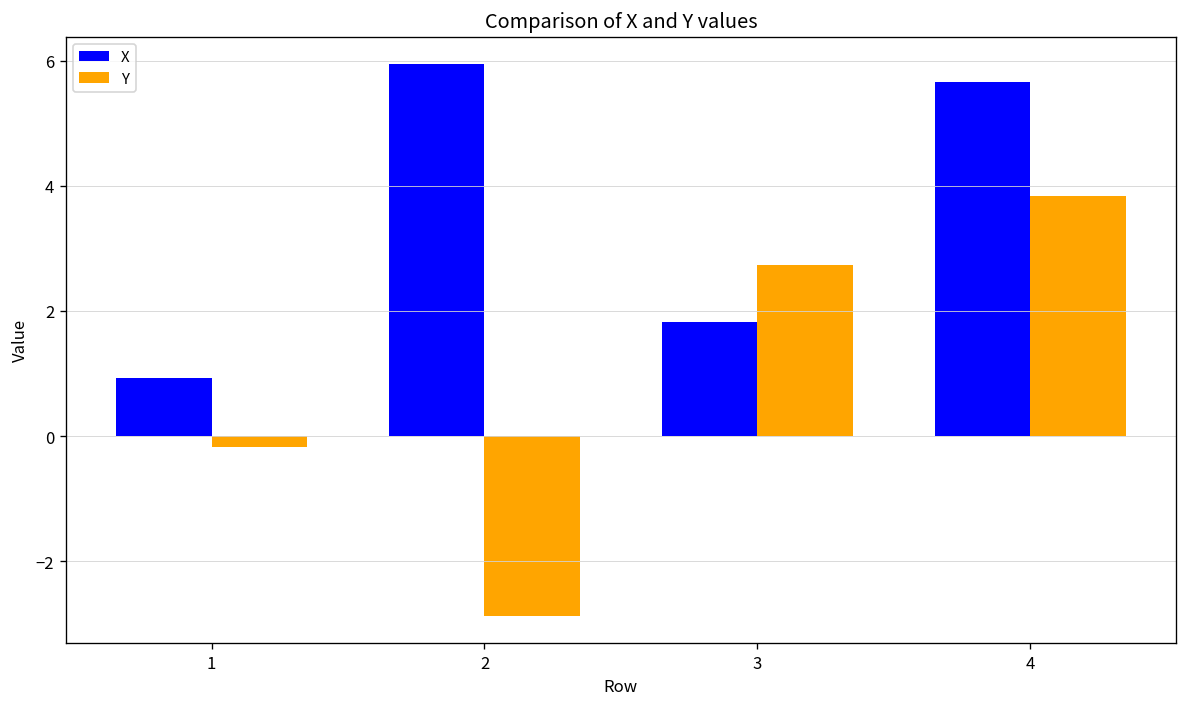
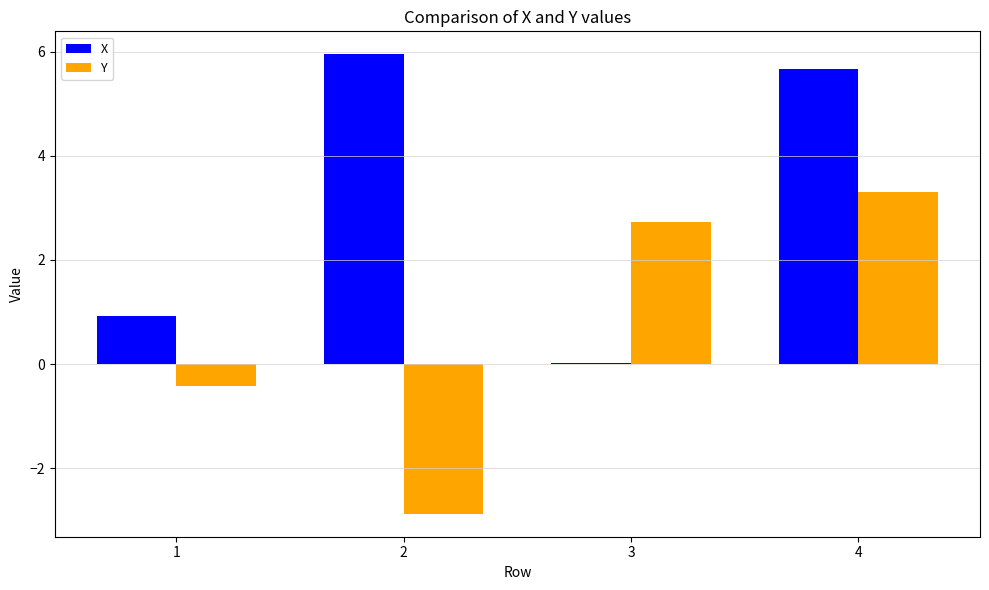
Y, 1: -0.2 -> -0.4
X, 3: 1.8 -> 0.0
Y, 4: 3.8 -> 3.3
